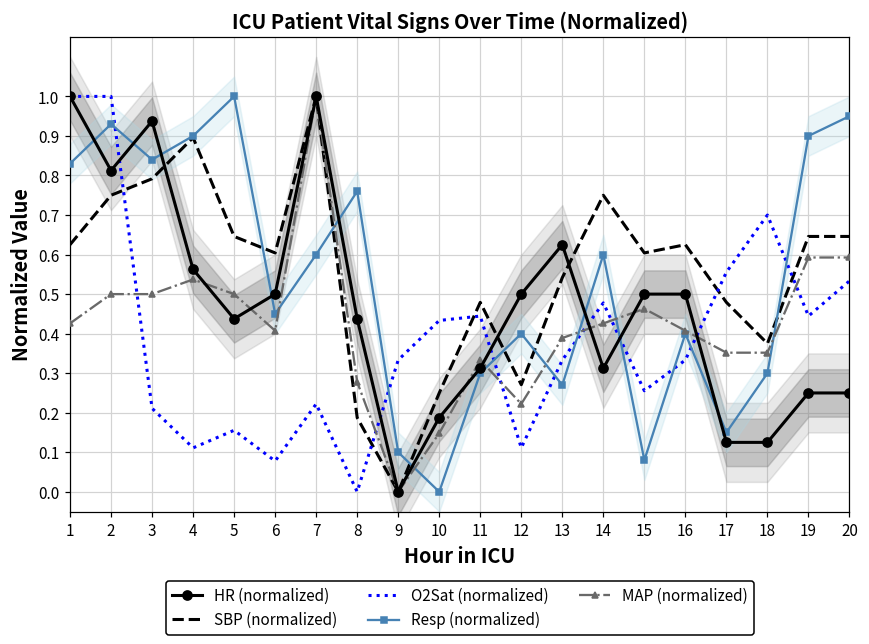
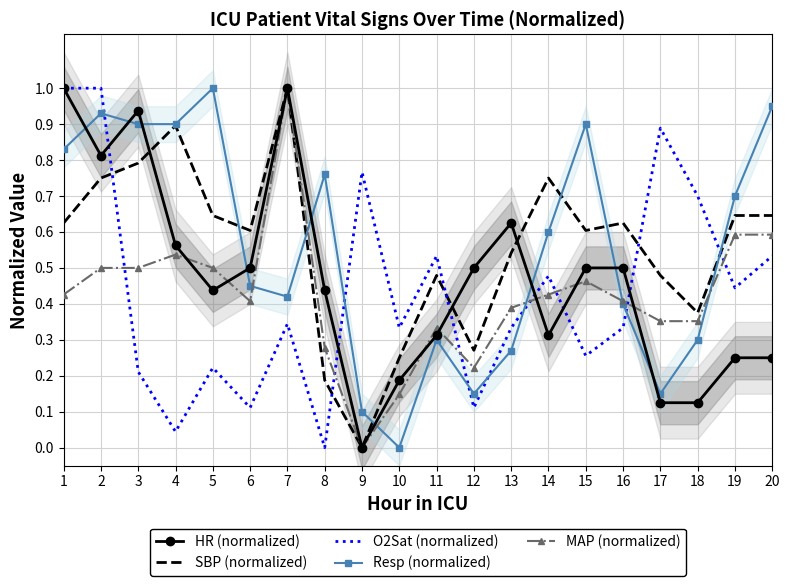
Resp (normalized), 3: 0.84 -> 0.90
O2Sat (normalized), 4: 0.11 -> 0.04
O2Sat (normalized), 5: 0.16 -> 0.22
O2Sat (normalized), 6: 0.08 -> 0.11
O2Sat (normalized), 7: 0.22 -> 0.34
Resp (normalized), 7: 0.60 -> 0.42
O2Sat (normalized), 9: 0.33 -> 0.77
O2Sat (normalized), 10: 0.43 -> 0.33
O2Sat (normalized), 11: 0.44 -> 0.53
Resp (normalized), 12: 0.40 -> 0.15
Resp (normalized), 15: 0.08 -> 0.90
O2Sat (normalized), 17: 0.56 -> 0.89
Resp (normalized), 19: 0.90 -> 0.70
